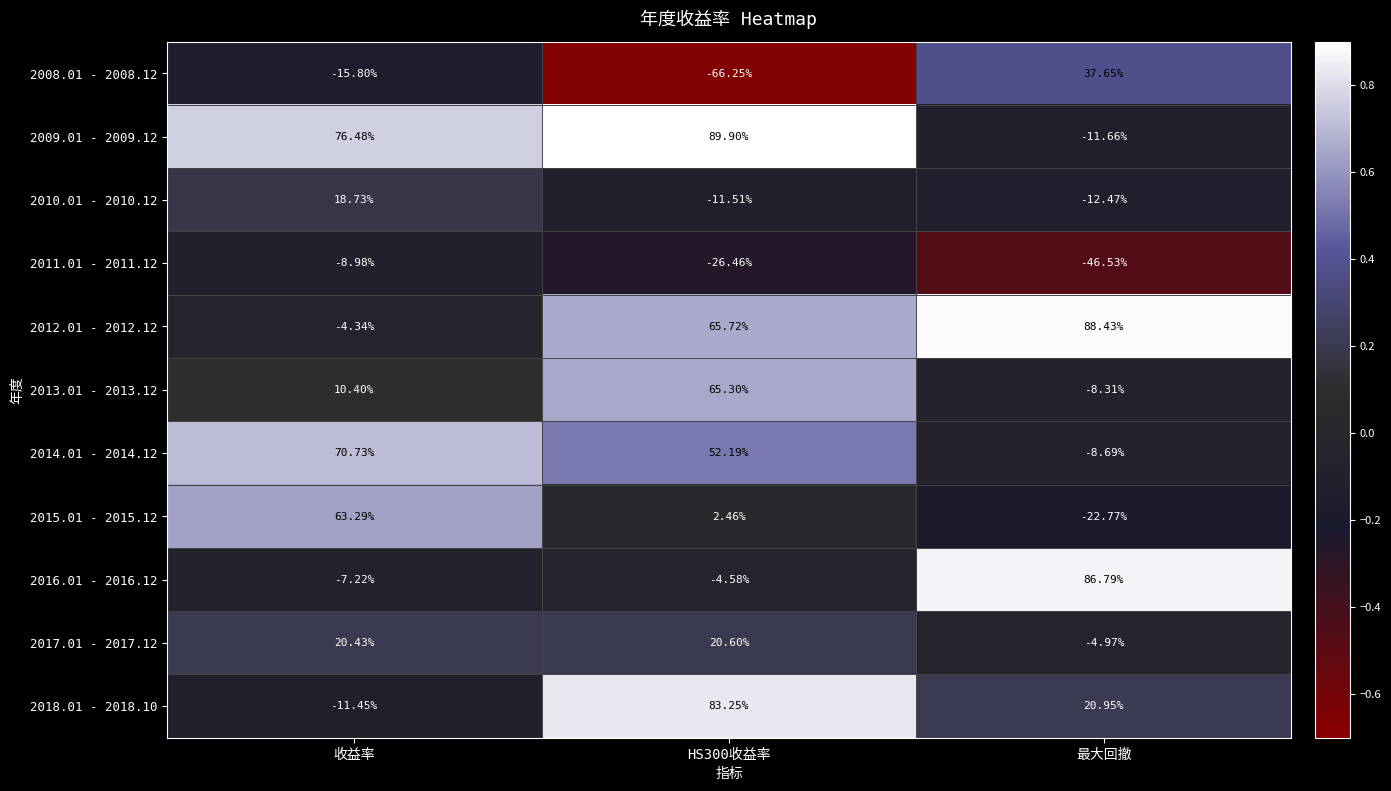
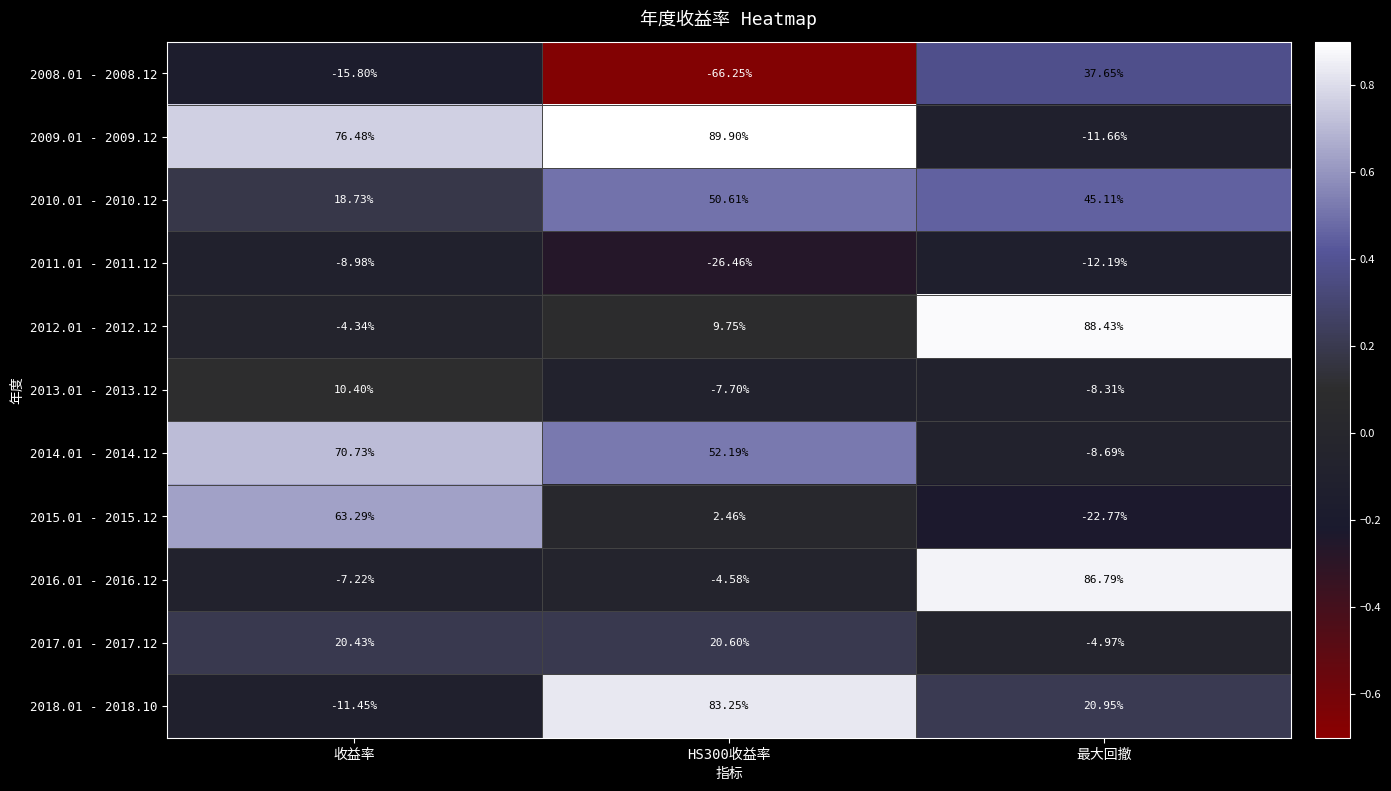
2010.01 - 2010.12, HS300收益率: -11.51% -> 50.61%
2010.01 - 2010.12, 最大回撤: -12.47% -> 45.11%
2011.01 - 2011.12, 最大回撤: -46.53% -> -12.19%
2012.01 - 2012.12, HS300收益率: 65.72% -> 9.75%
2013.01 - 2013.12, HS300收益率: 65.30% -> -7.70%
